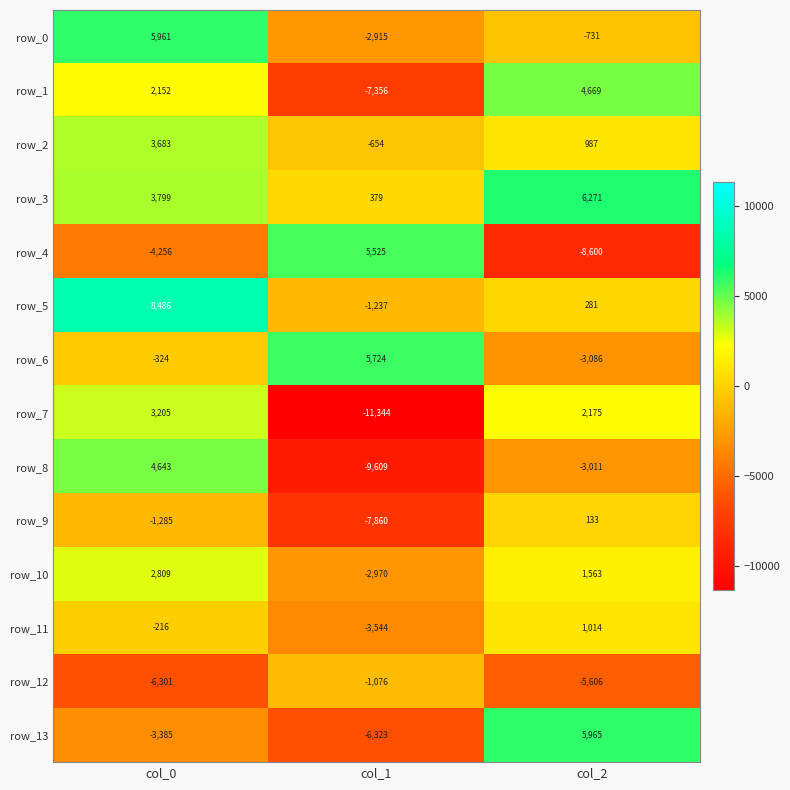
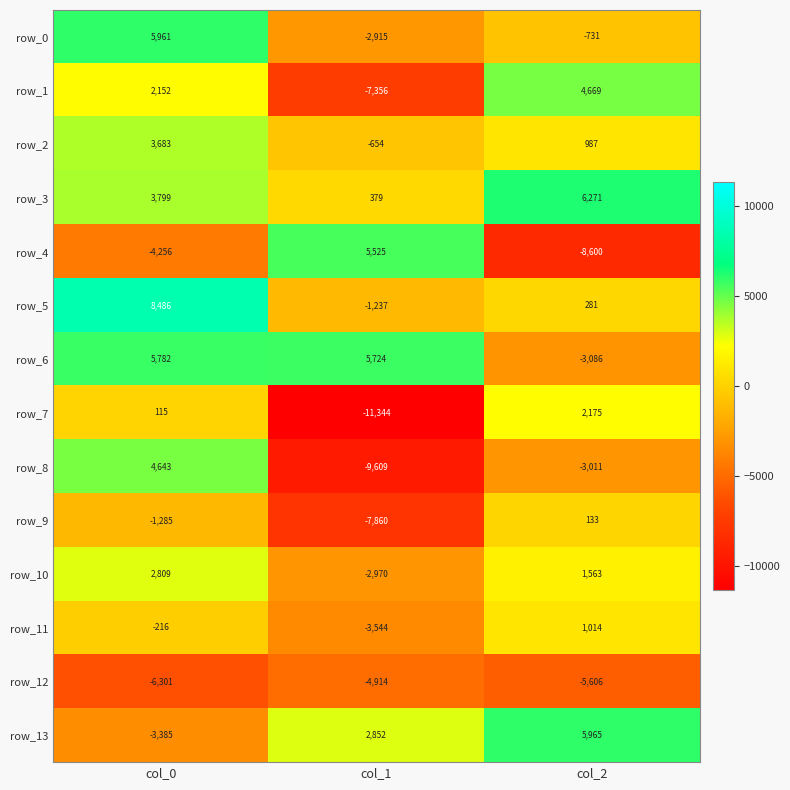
row_6, col_0: -324 -> 5,782
row_7, col_0: 3,205 -> 115
row_12, col_1: -1,076 -> -4,914
row_13, col_1: -6,323 -> 2,852
